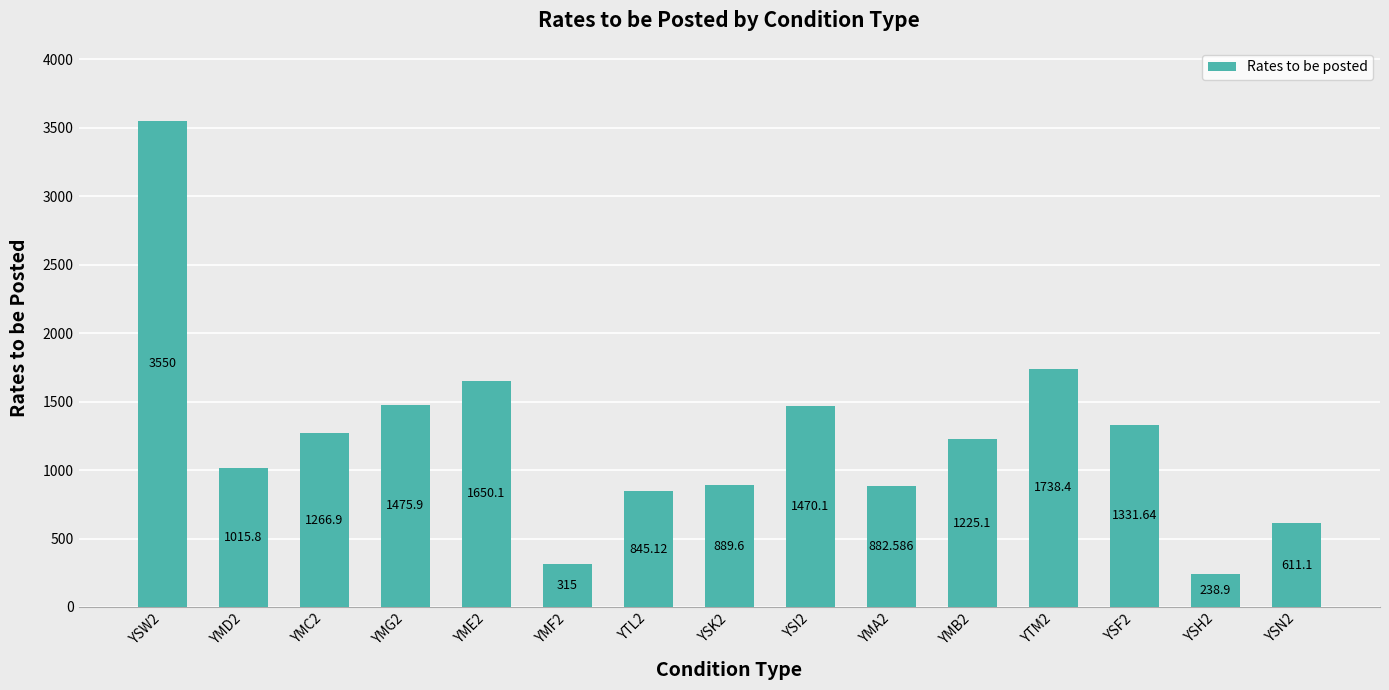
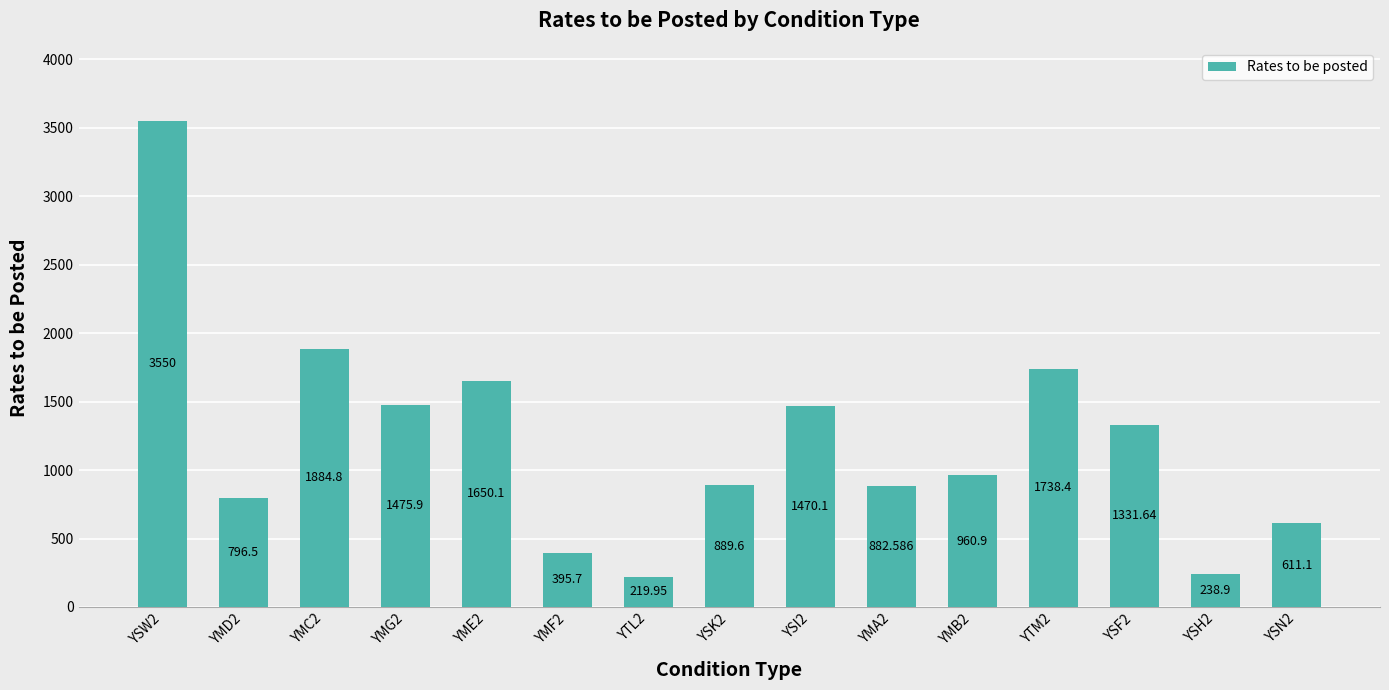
YMD2: 1015.8 -> 796.5
YMC2: 1266.9 -> 1884.8
YMF2: 315 -> 395.7
YTL2: 845.12 -> 219.95
YMB2: 1225.1 -> 960.9
